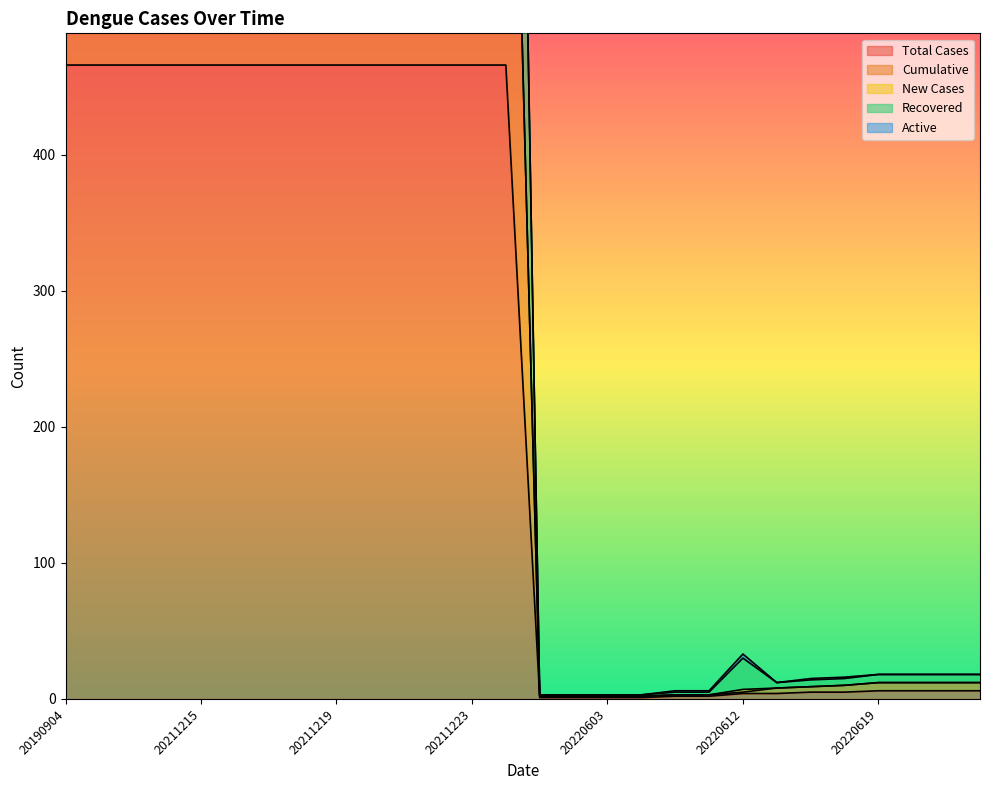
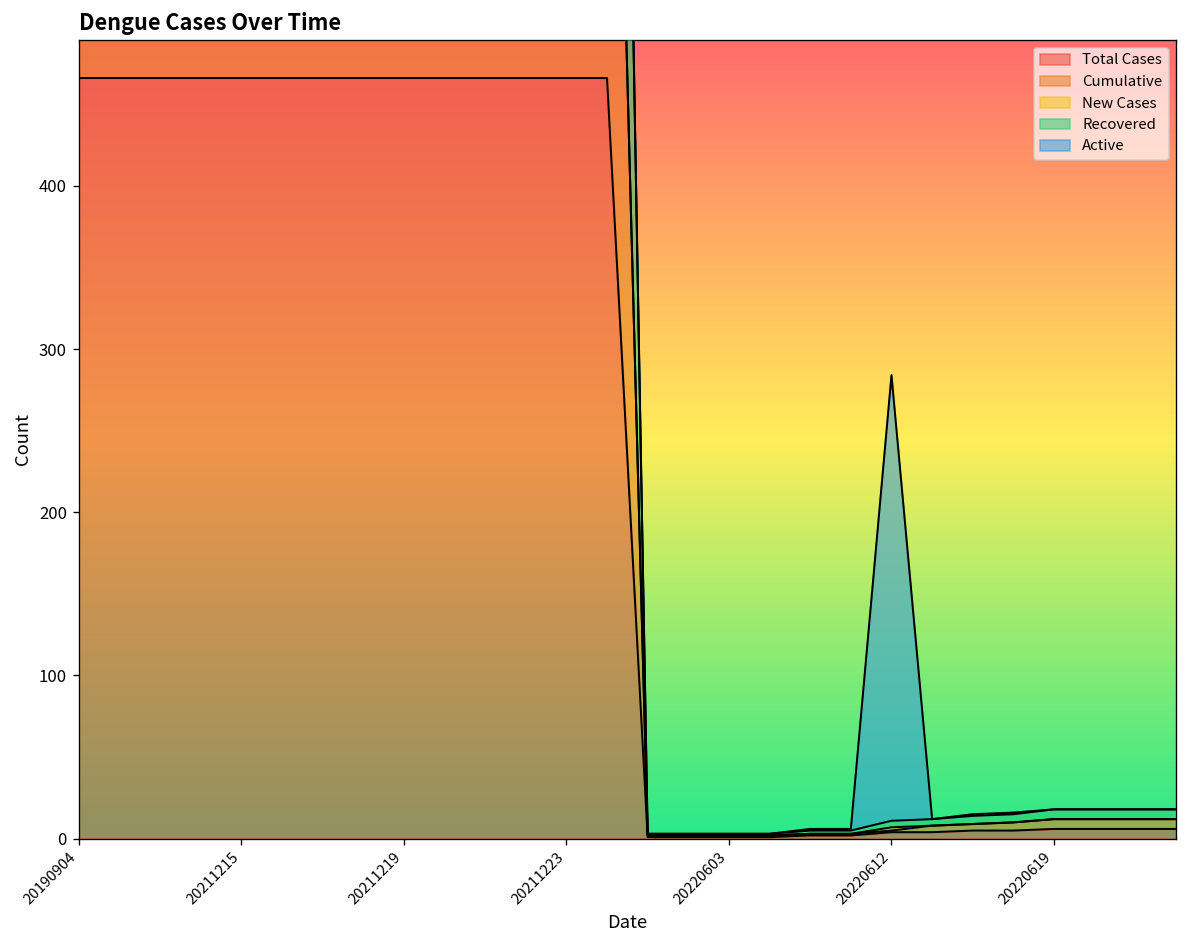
Recovered, 20220612: 23 -> 4
Active, 20220612: 3 -> 273
